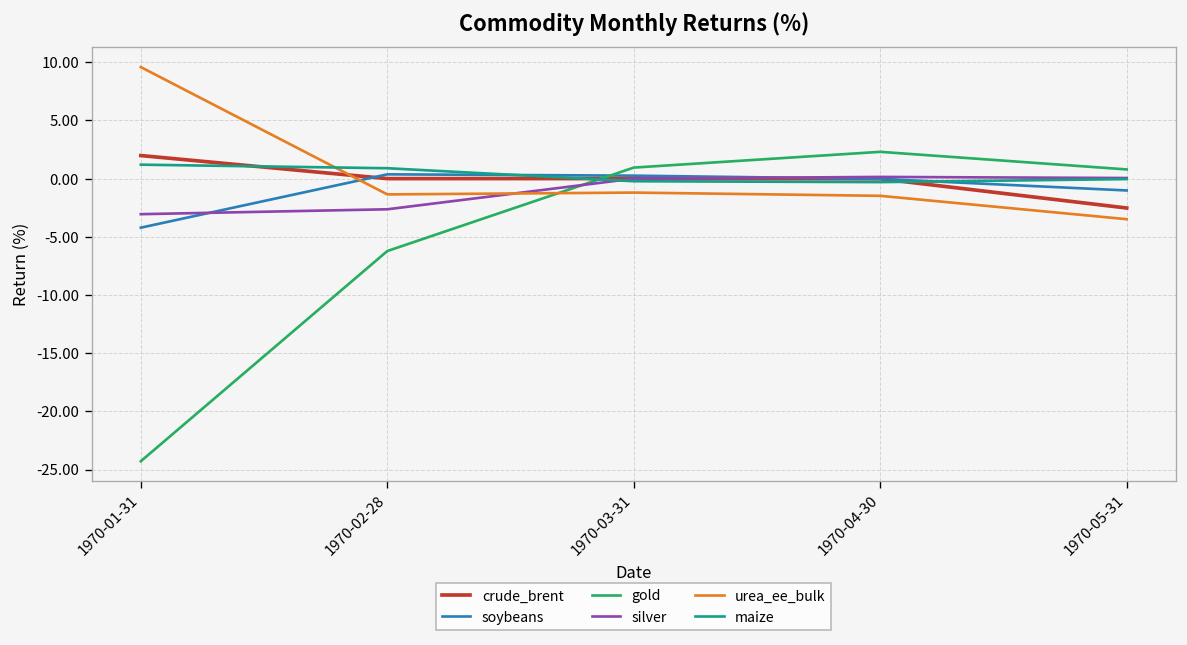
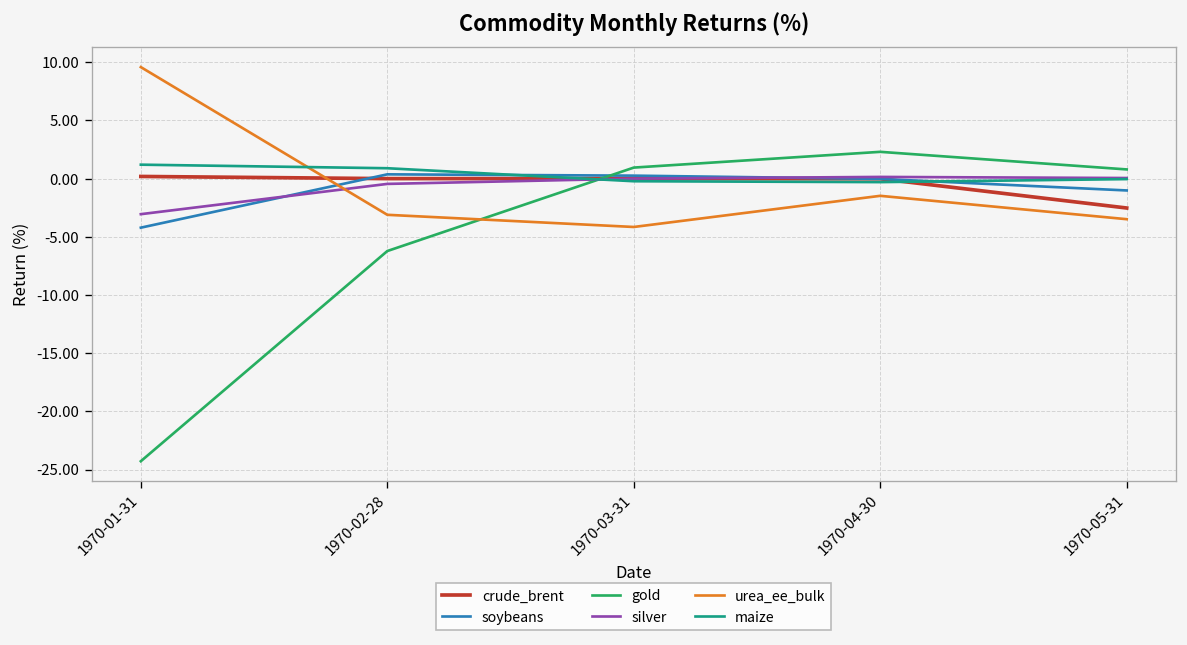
crude_brent, 1970-01-31: 2 -> 0
silver, 1970-02-28: -3 -> 0
urea_ee_bulk, 1970-02-28: -1 -> -3
urea_ee_bulk, 1970-03-31: -1 -> -4
